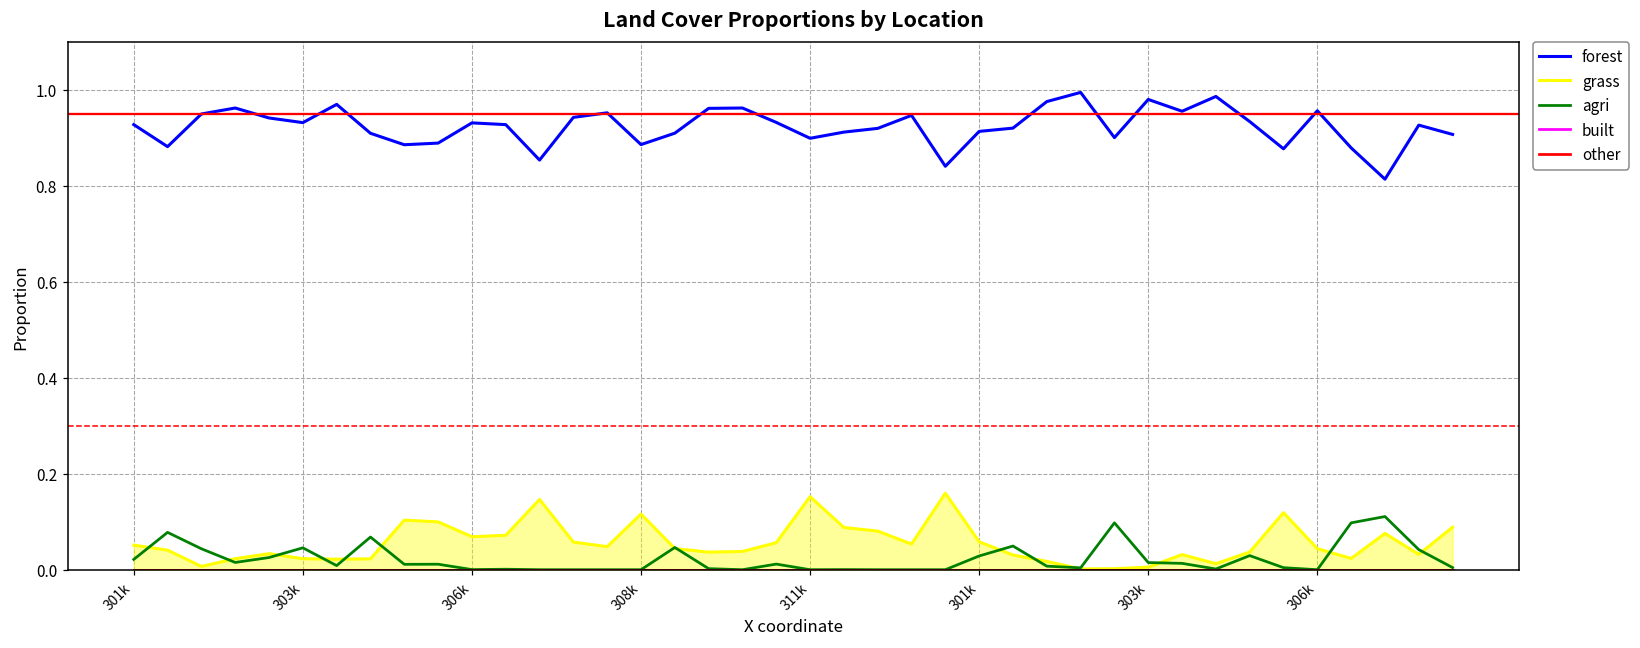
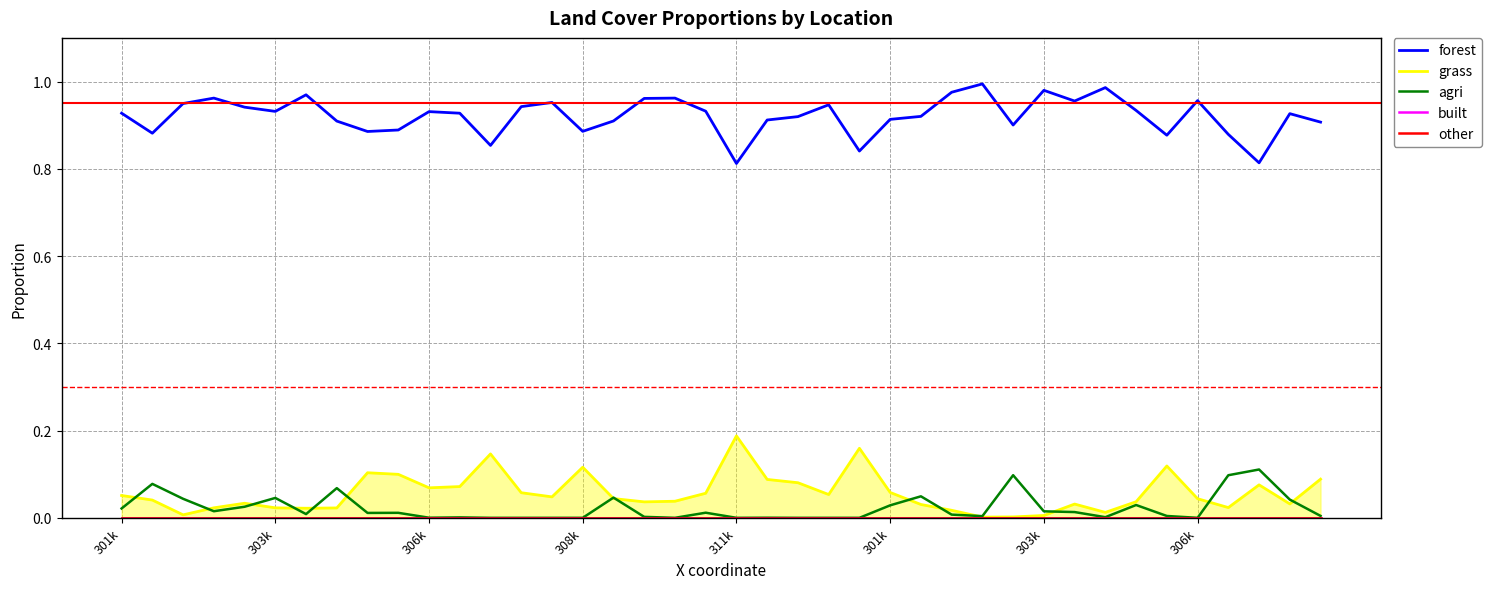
forest, 311k: 0.90 -> 0.81
grass, 311k: 0.15 -> 0.19
